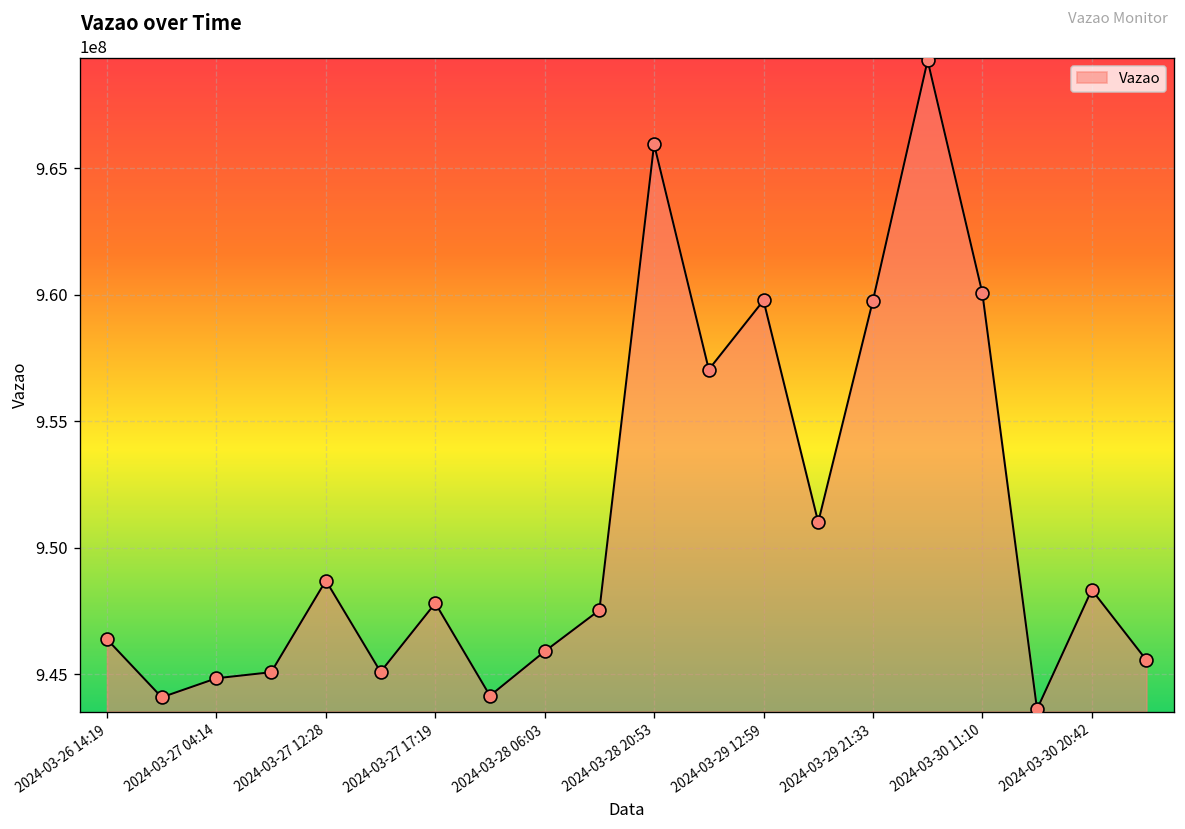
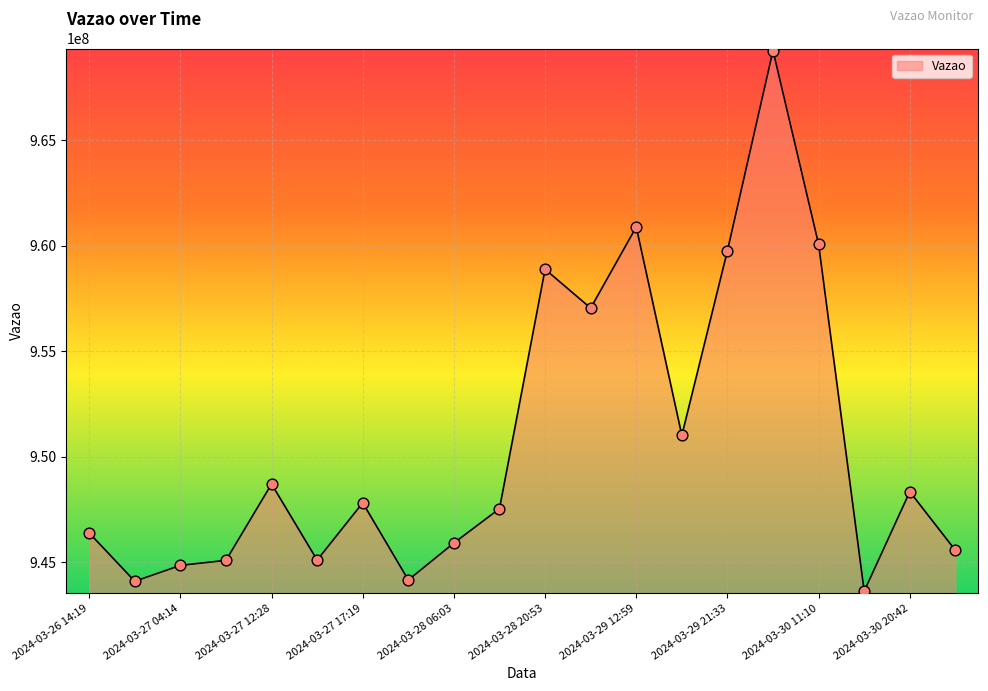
2024-03-28 20:53: 965900000 -> 958900000
2024-03-29 12:59: 959800000 -> 960900000
